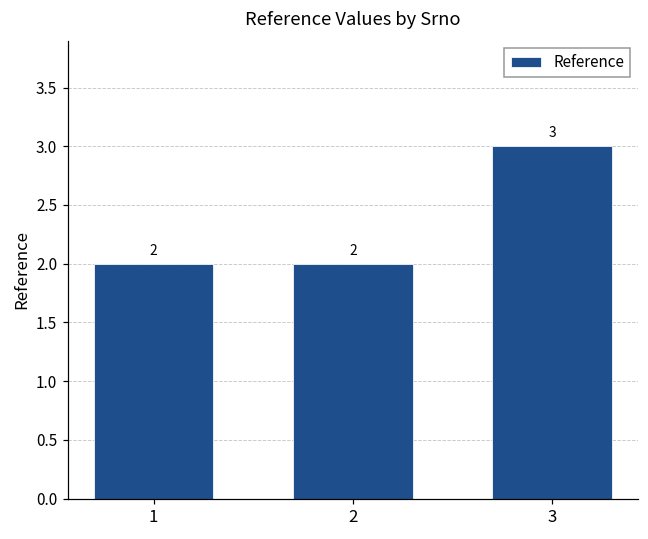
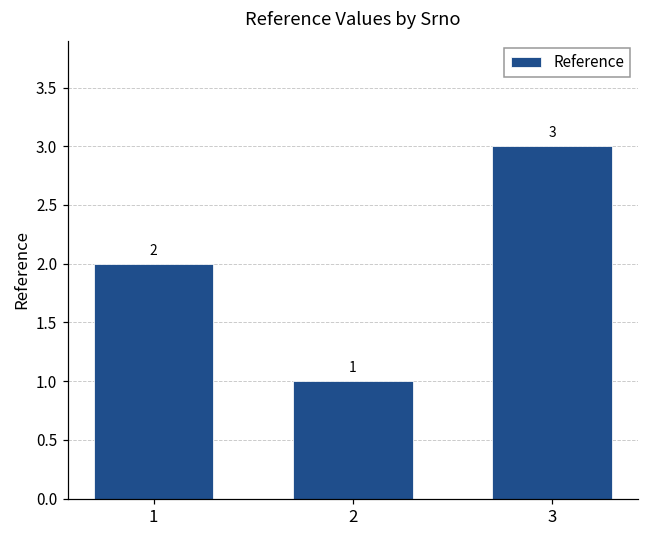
2: 2 -> 1
